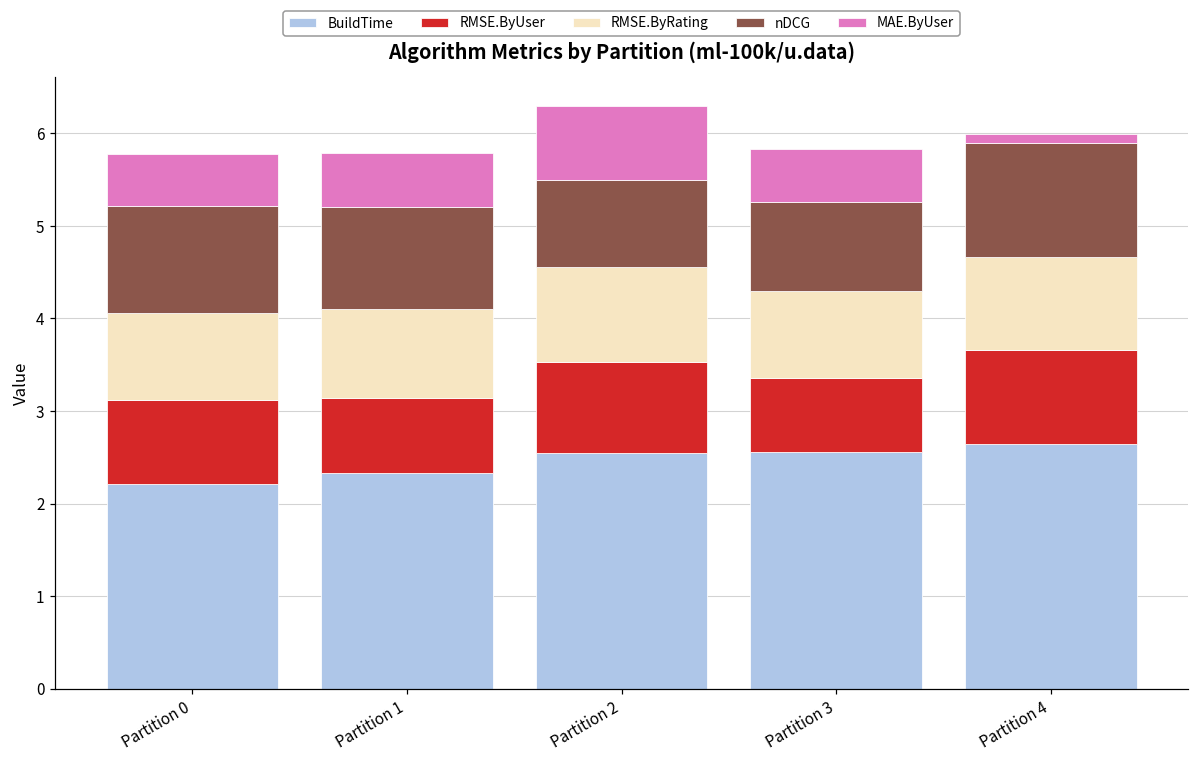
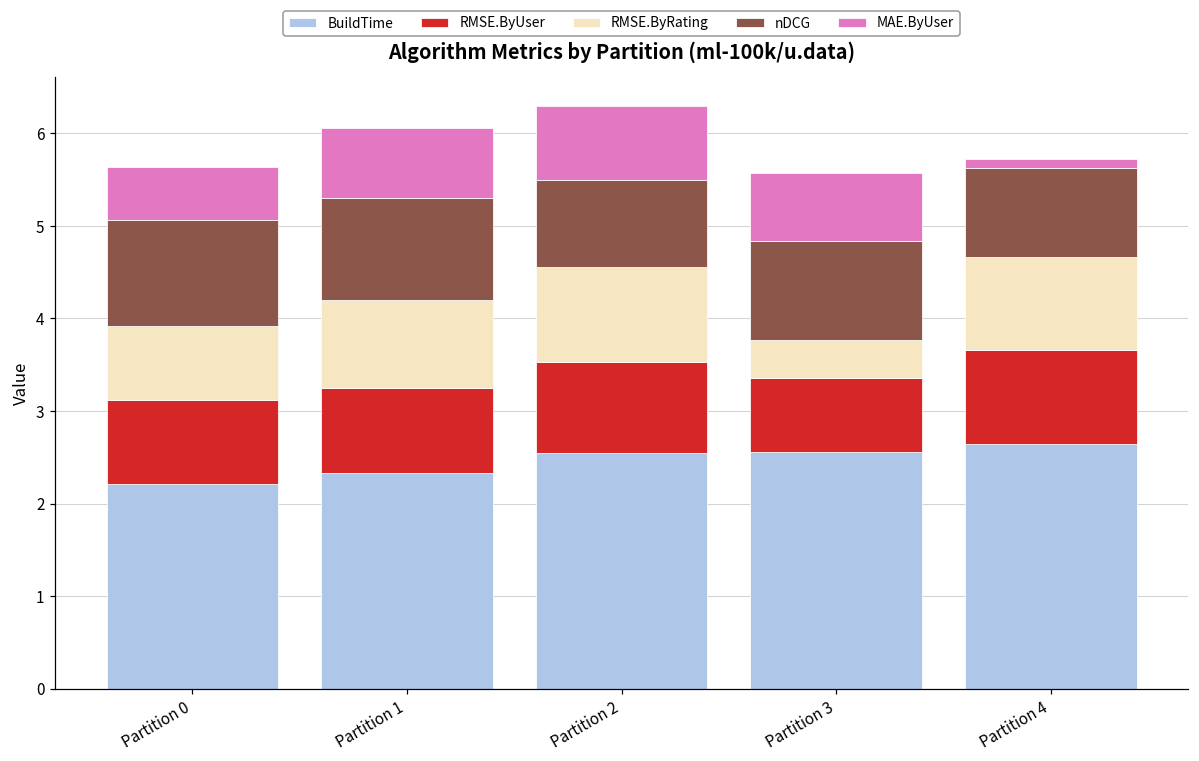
RMSE.ByRating, Partition 0: 0.9 -> 0.8
RMSE.ByUser, Partition 1: 0.8 -> 0.9
MAE.ByUser, Partition 1: 0.6 -> 0.8
RMSE.ByRating, Partition 3: 0.9 -> 0.4
nDCG, Partition 3: 1.0 -> 1.1
MAE.ByUser, Partition 3: 0.6 -> 0.7
nDCG, Partition 4: 1.2 -> 1.0
